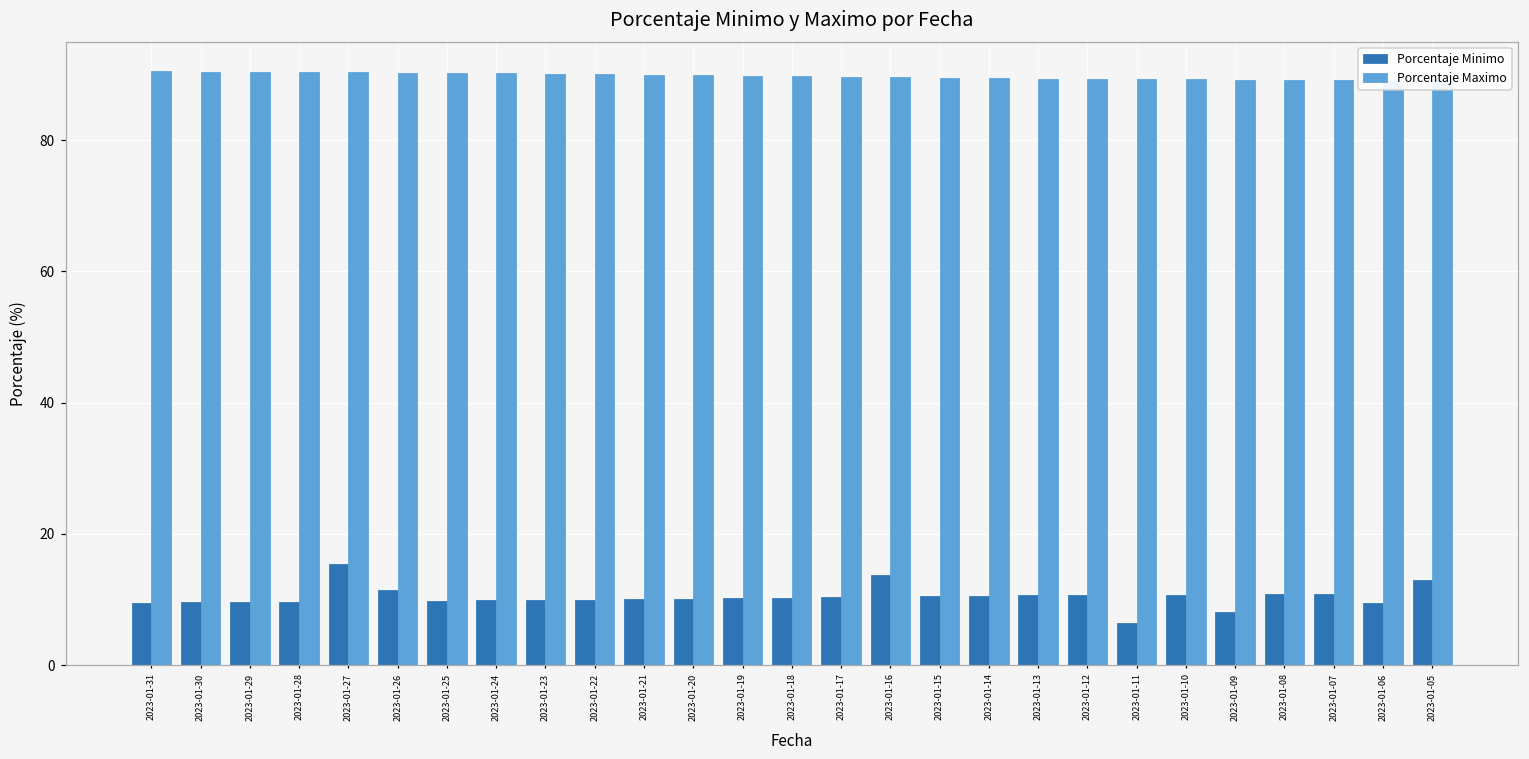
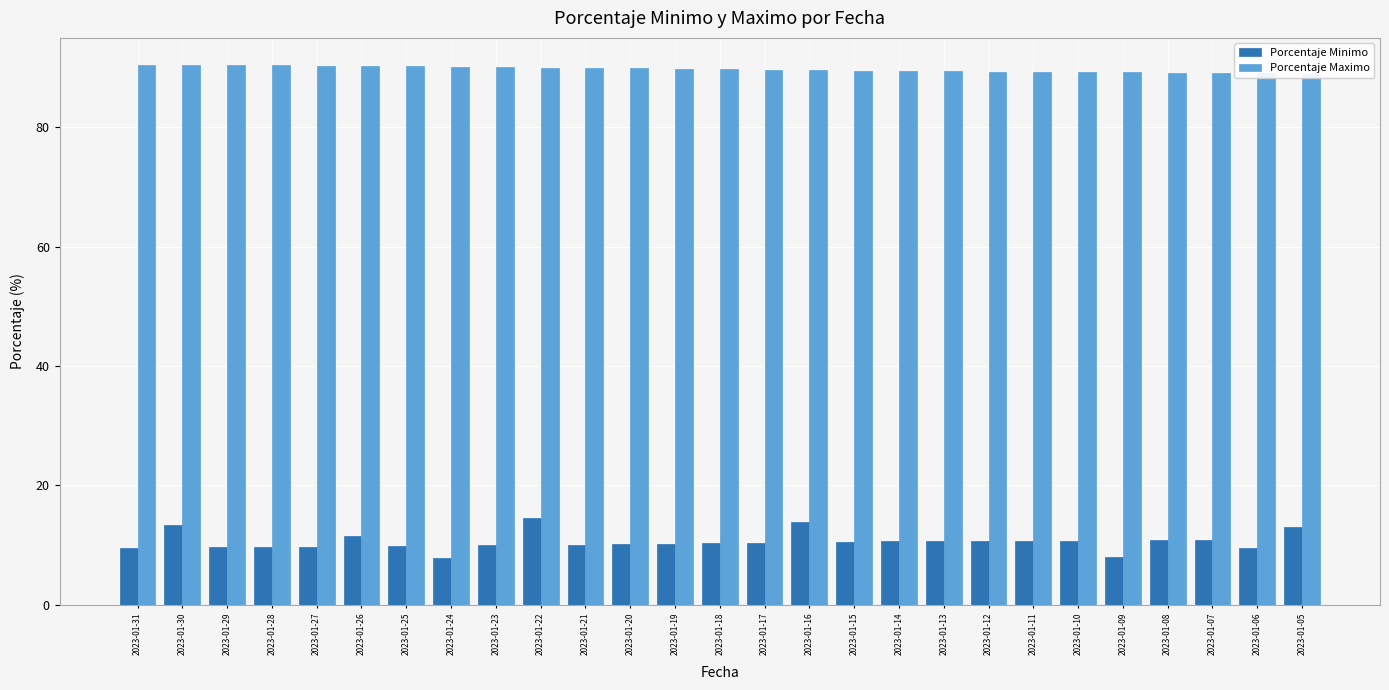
Porcentaje Minimo, 2023-01-30: 10 -> 13
Porcentaje Minimo, 2023-01-27: 15 -> 10
Porcentaje Minimo, 2023-01-24: 10 -> 8
Porcentaje Minimo, 2023-01-22: 10 -> 15
Porcentaje Minimo, 2023-01-11: 6 -> 11
